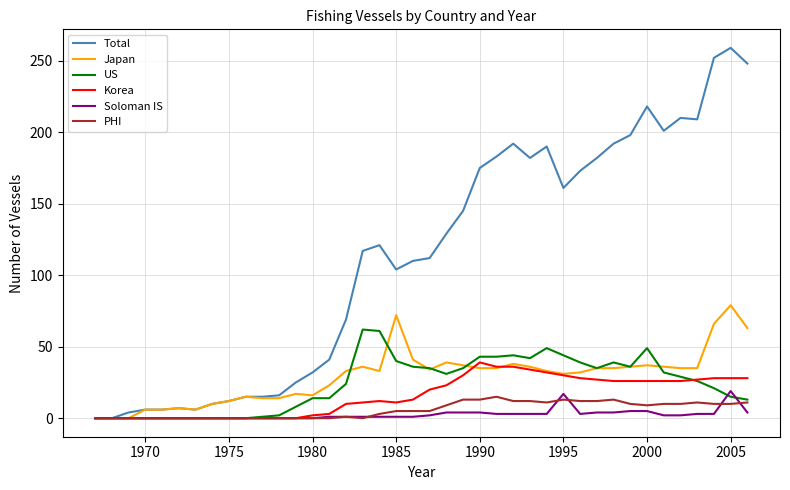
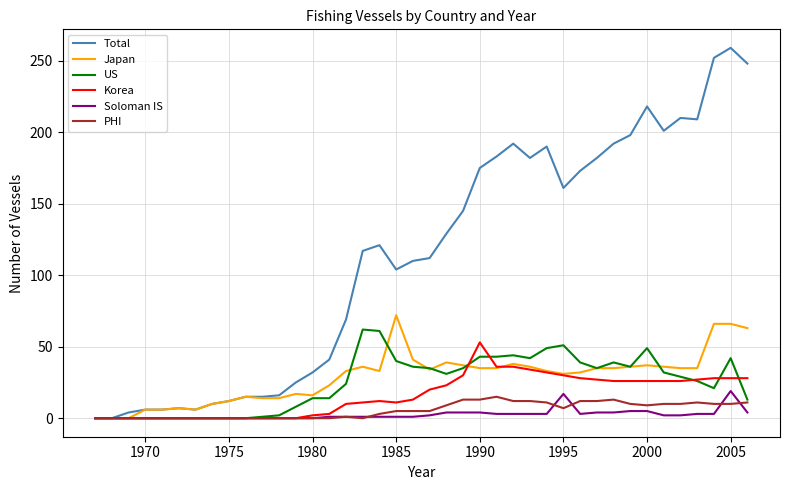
Korea, 1990: 39 -> 53
US, 1995: 44 -> 51
PHI, 1995: 13 -> 7
Japan, 2005: 79 -> 66
US, 2005: 15 -> 42
